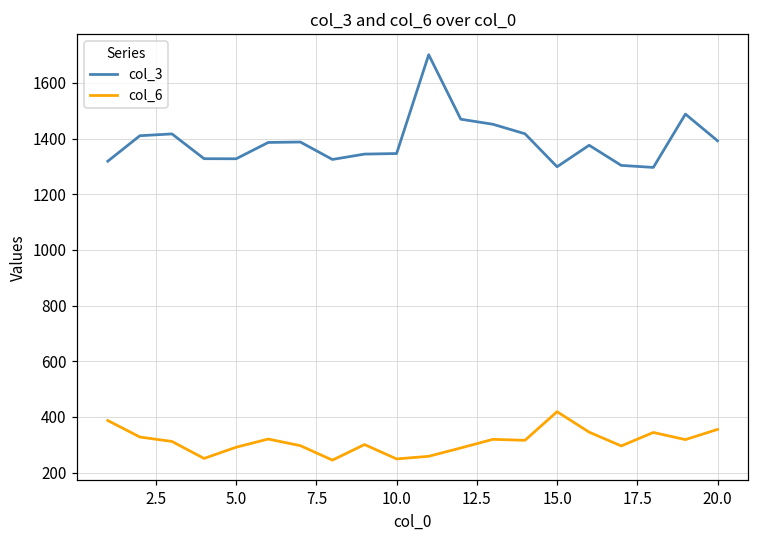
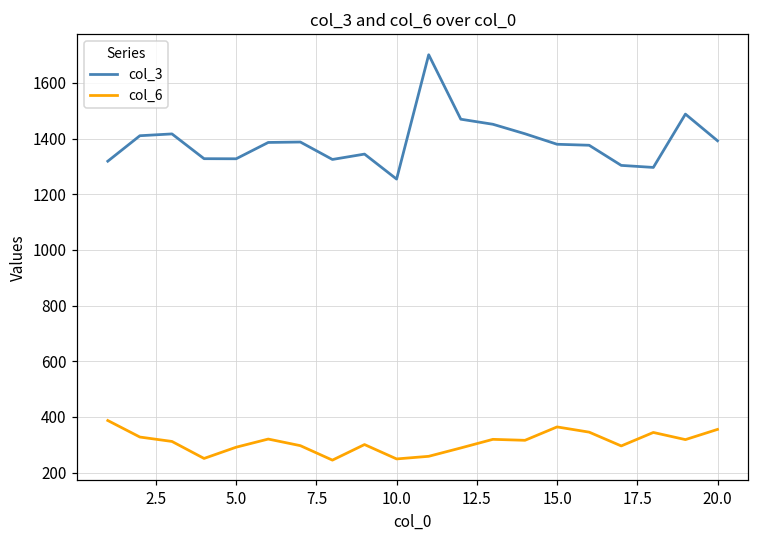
col_3, 10.0: 1350 -> 1250
col_3, 15.0: 1300 -> 1380
col_6, 15.0: 420 -> 360
